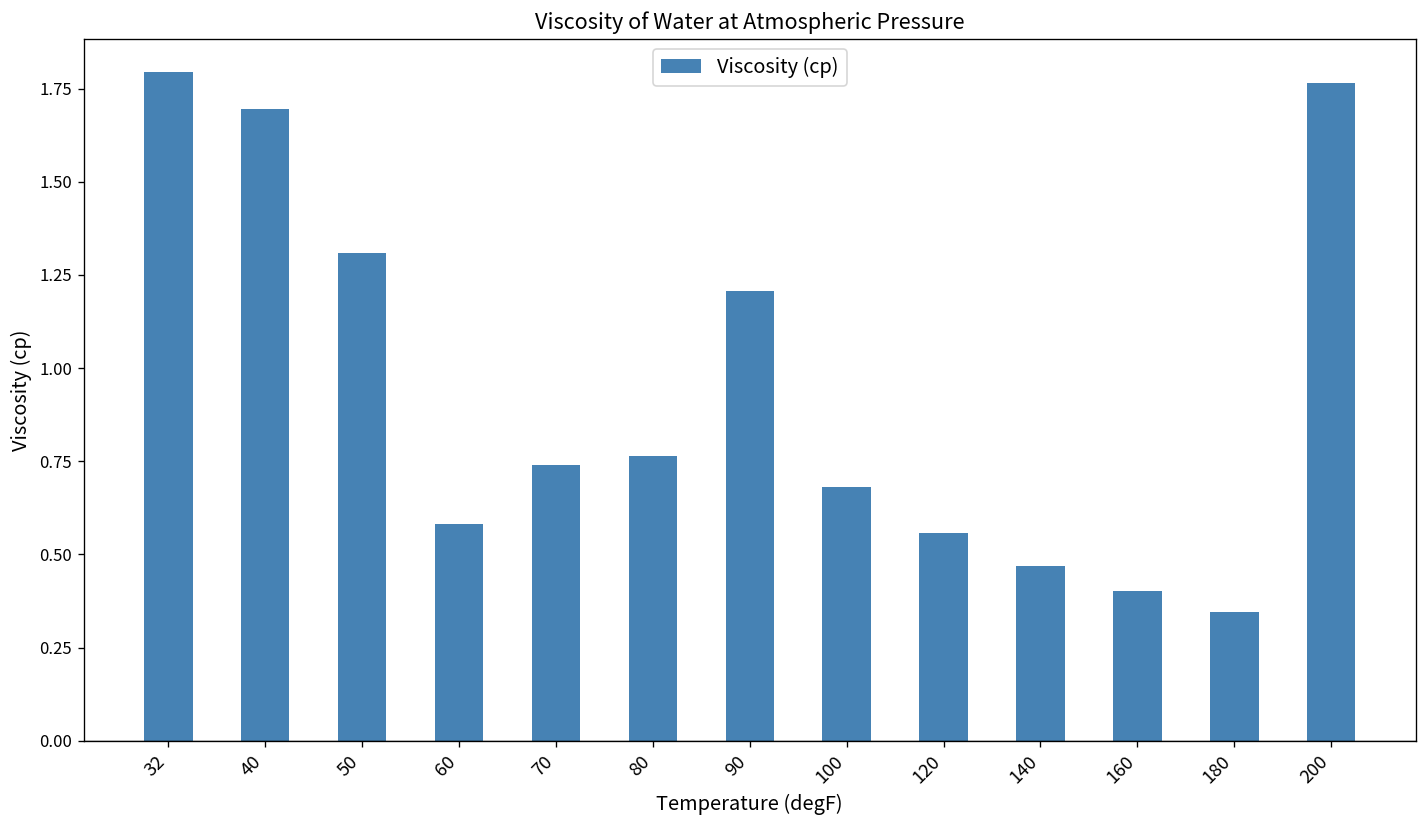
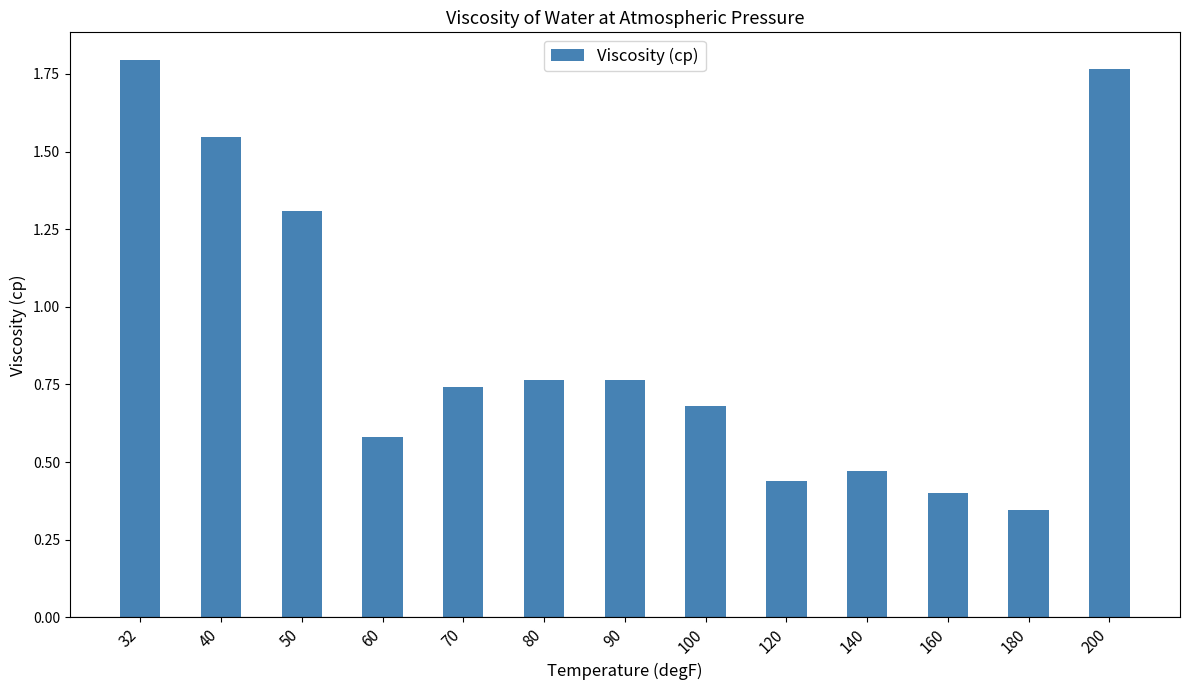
40: 1.69 -> 1.55
90: 1.21 -> 0.76
120: 0.56 -> 0.44
